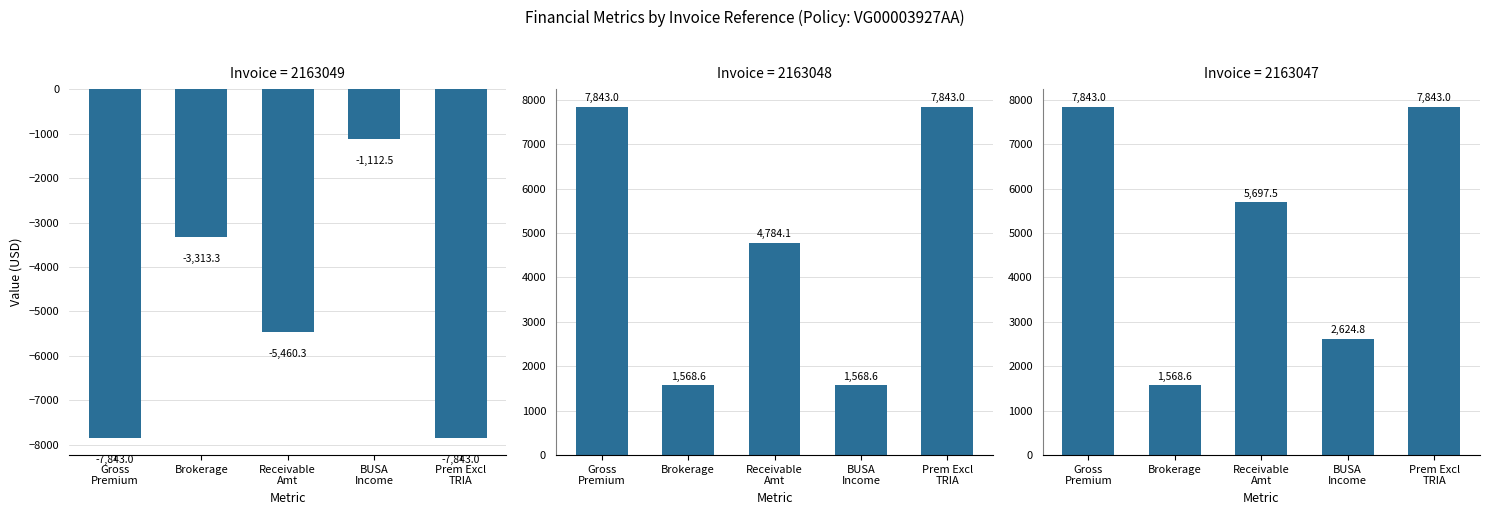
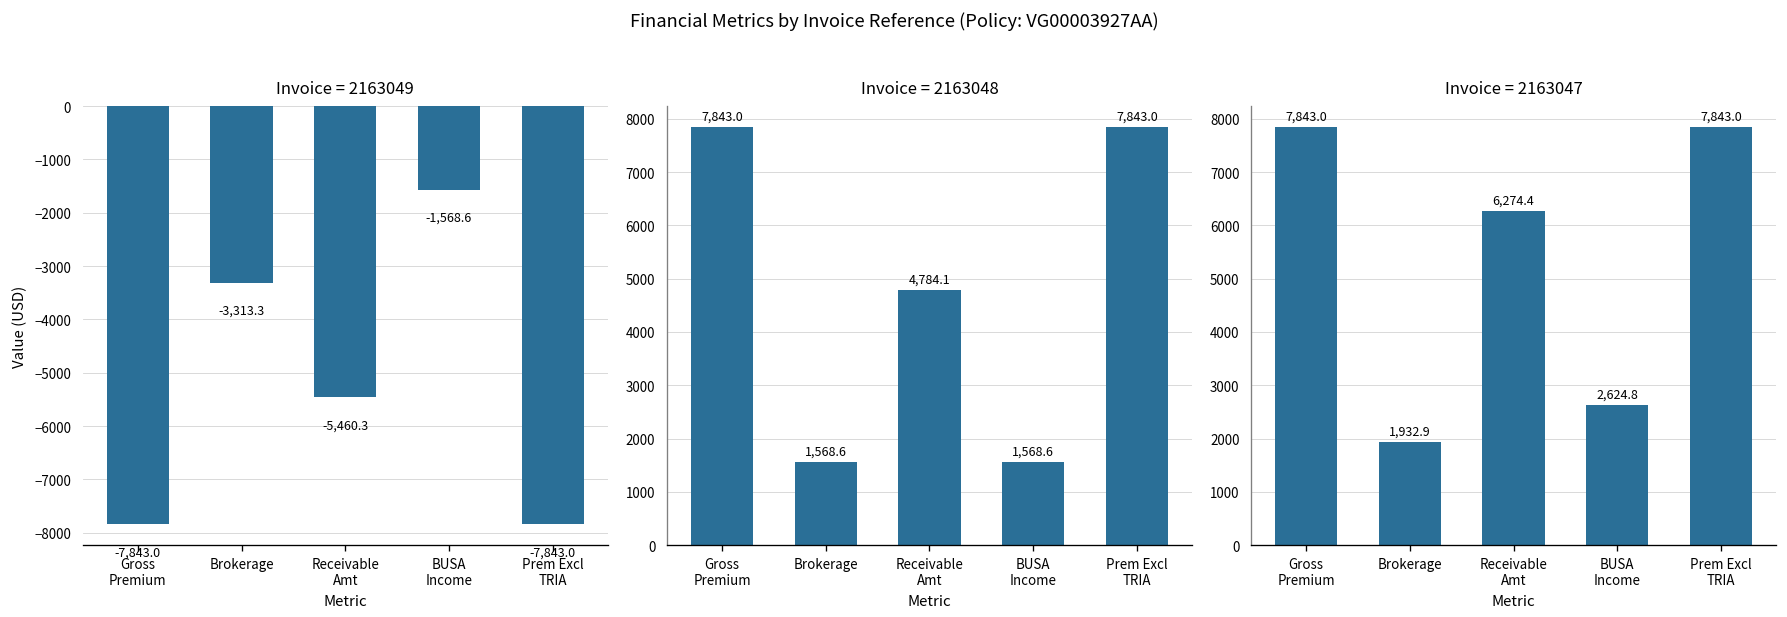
Invoice = 2163049, BUSA Income: -1,112.5 -> -1,568.6
Invoice = 2163047, Brokerage: 1,568.6 -> 1,932.9
Invoice = 2163047, Receivable Amt: 5,697.5 -> 6,274.4
